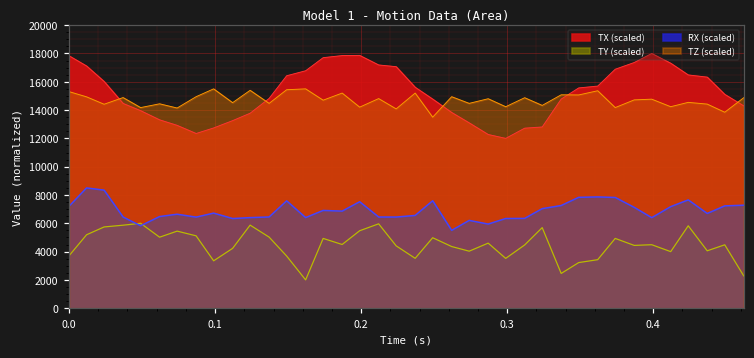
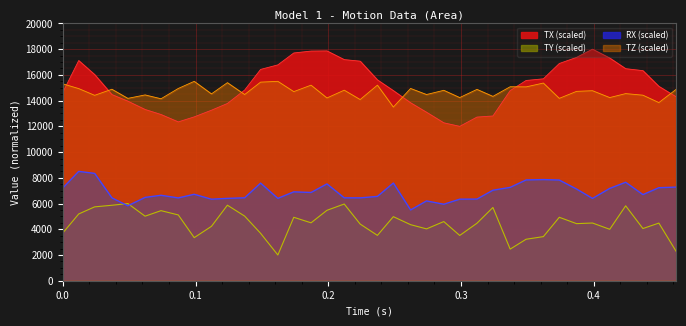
TX (scaled), 0.0: 17800 -> 14600
